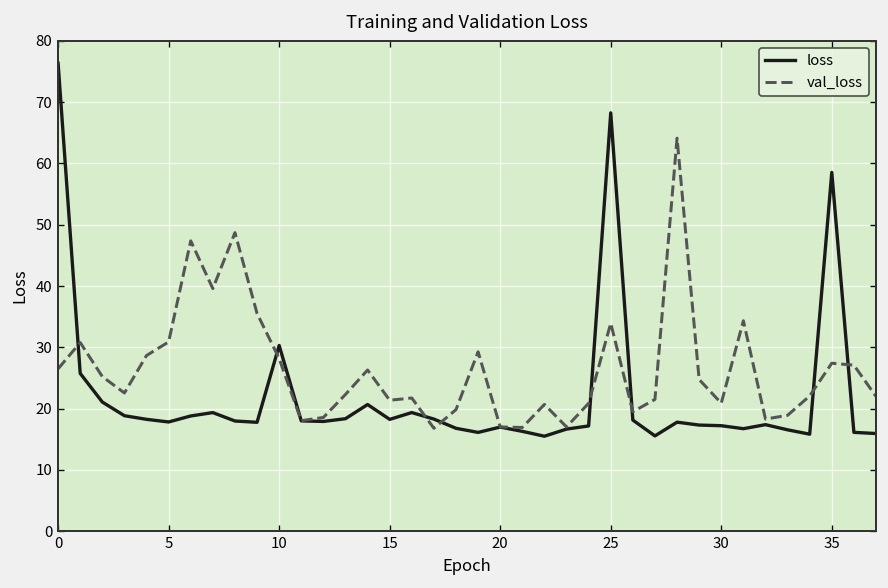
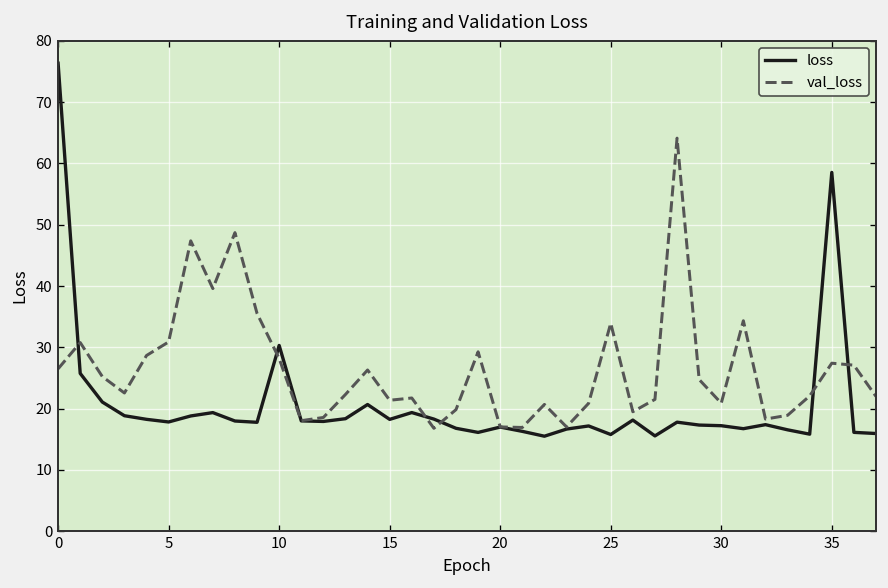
loss, 25: 68 -> 16
